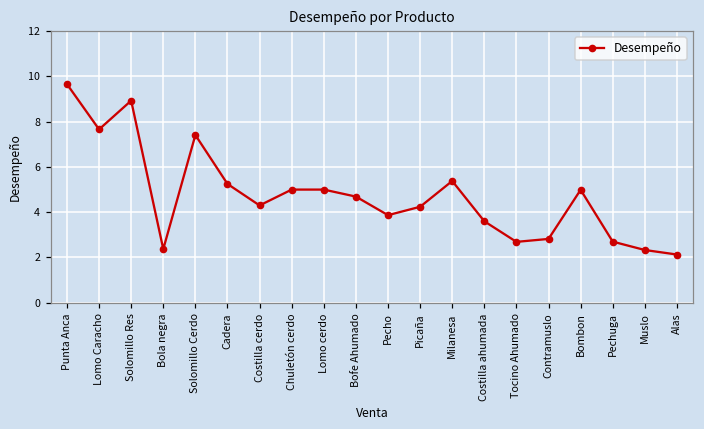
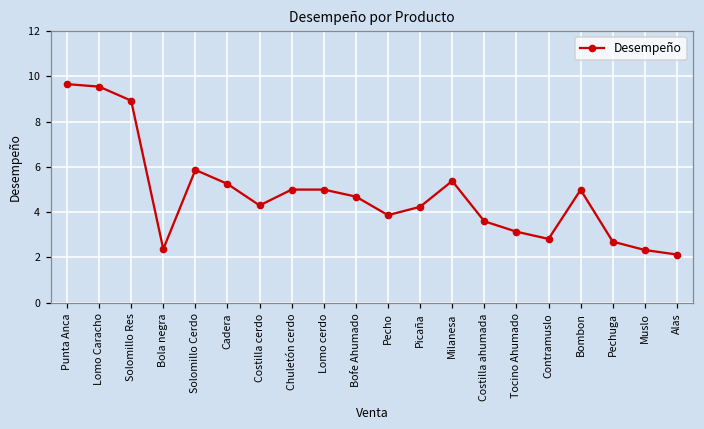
Lomo Caracho: 7.7 -> 9.6
Solomillo Cerdo: 7.4 -> 5.9
Tocino Ahumado: 2.7 -> 3.1
